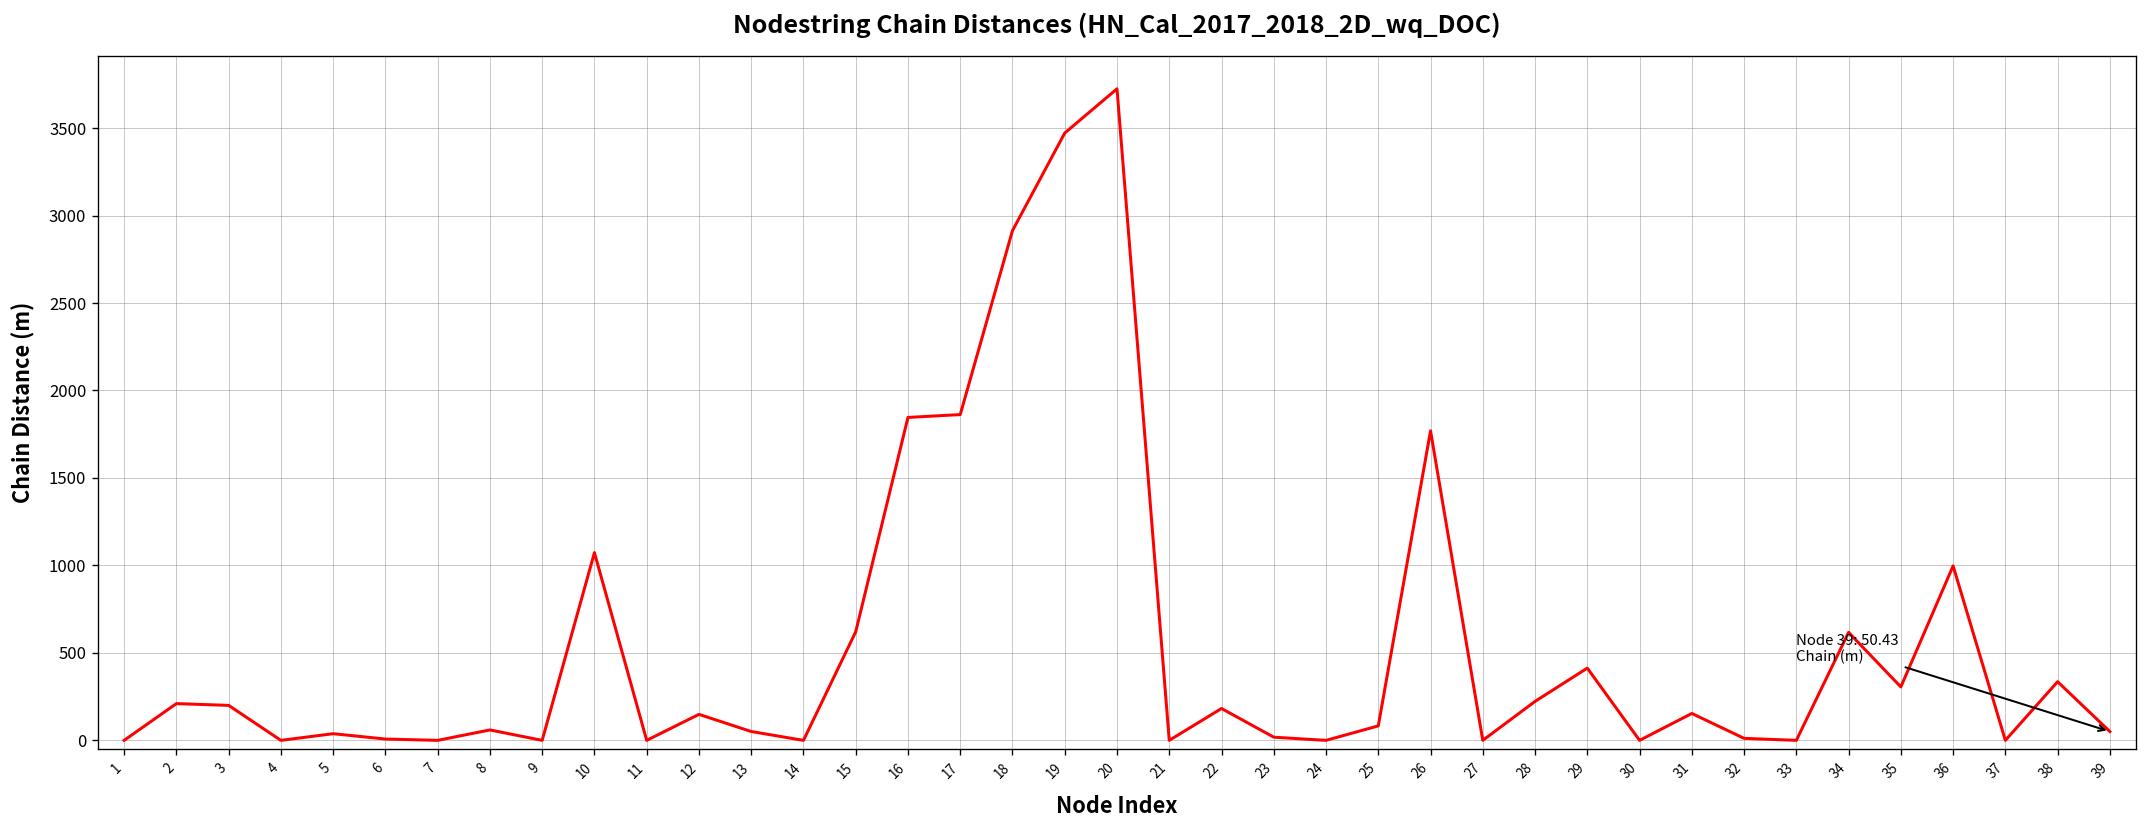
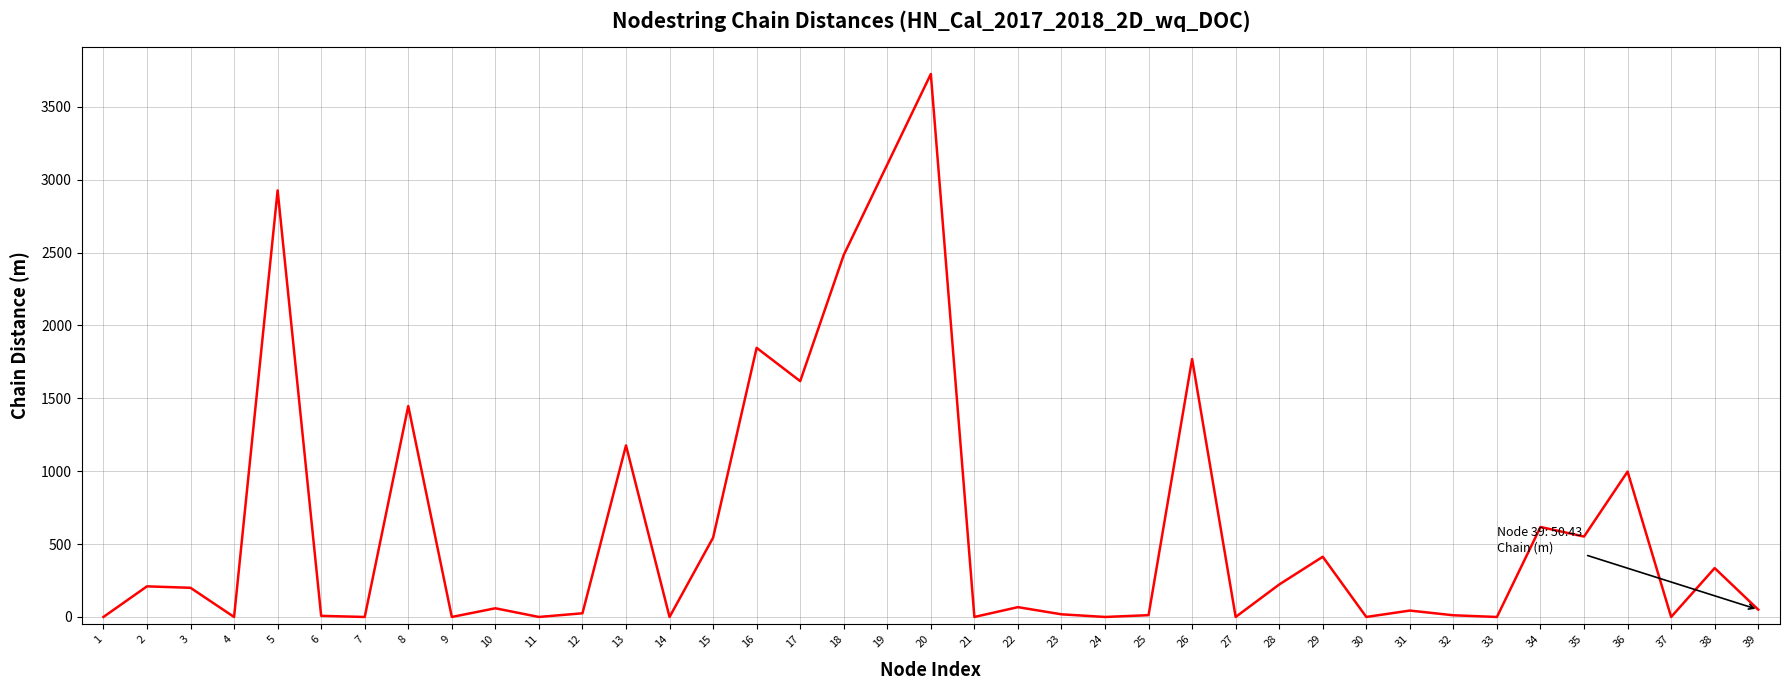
5: 40 -> 2930
8: 60 -> 1450
10: 1070 -> 60
12: 150 -> 30
13: 50 -> 1180
15: 620 -> 540
17: 1860 -> 1620
18: 2910 -> 2480
19: 3470 -> 3100
22: 180 -> 70
25: 80 -> 10
31: 150 -> 40
35: 310 -> 550
